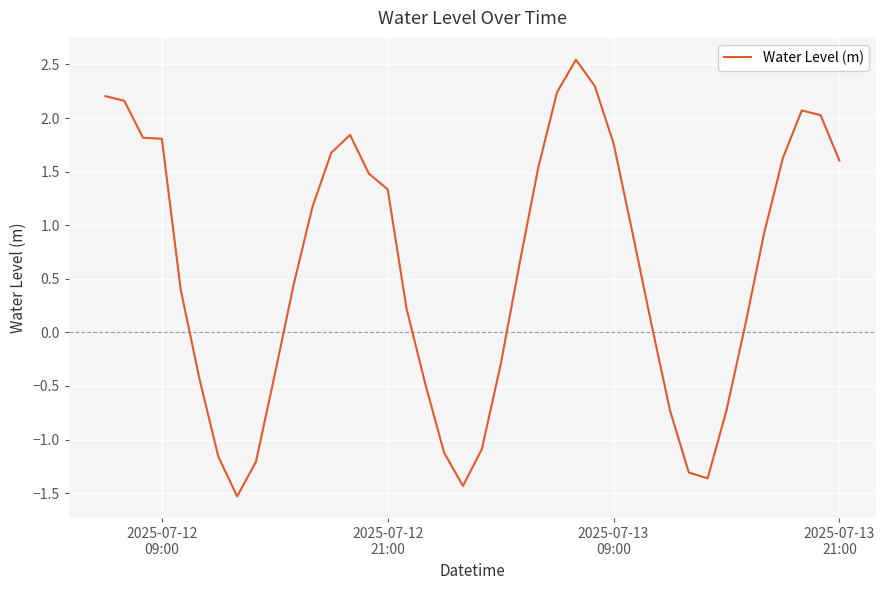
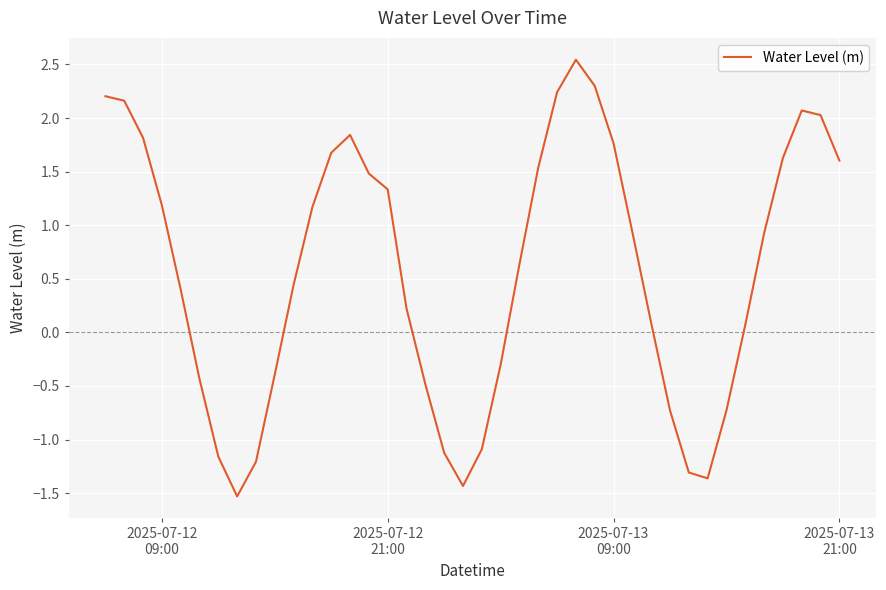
2025-07-12 09:00: 1.81 -> 1.19
